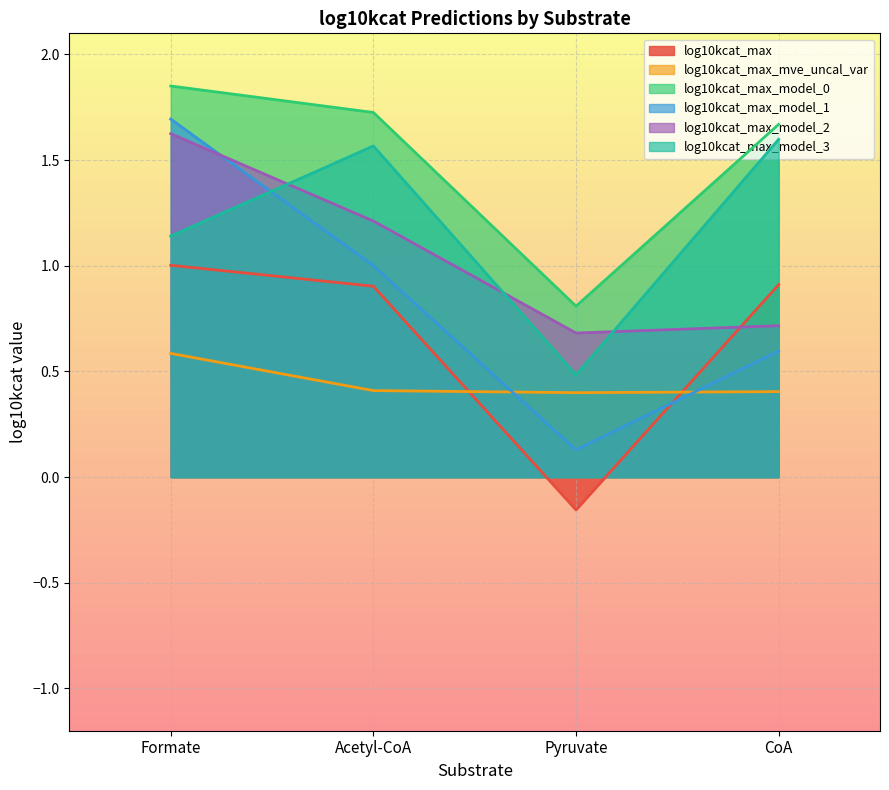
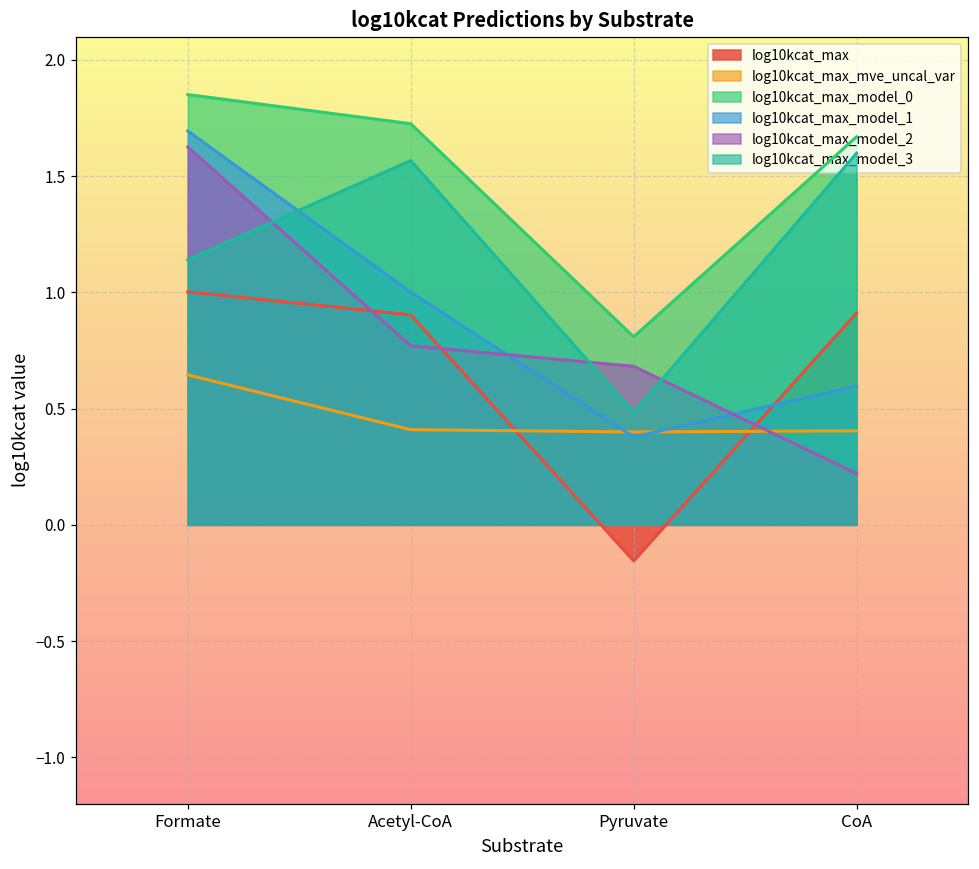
log10kcat_max_mve_uncal_var, Formate: 0.59 -> 0.65
log10kcat_max_model_2, Acetyl-CoA: 1.21 -> 0.77
log10kcat_max_model_1, Pyruvate: 0.13 -> 0.38
log10kcat_max_model_2, CoA: 0.72 -> 0.22
